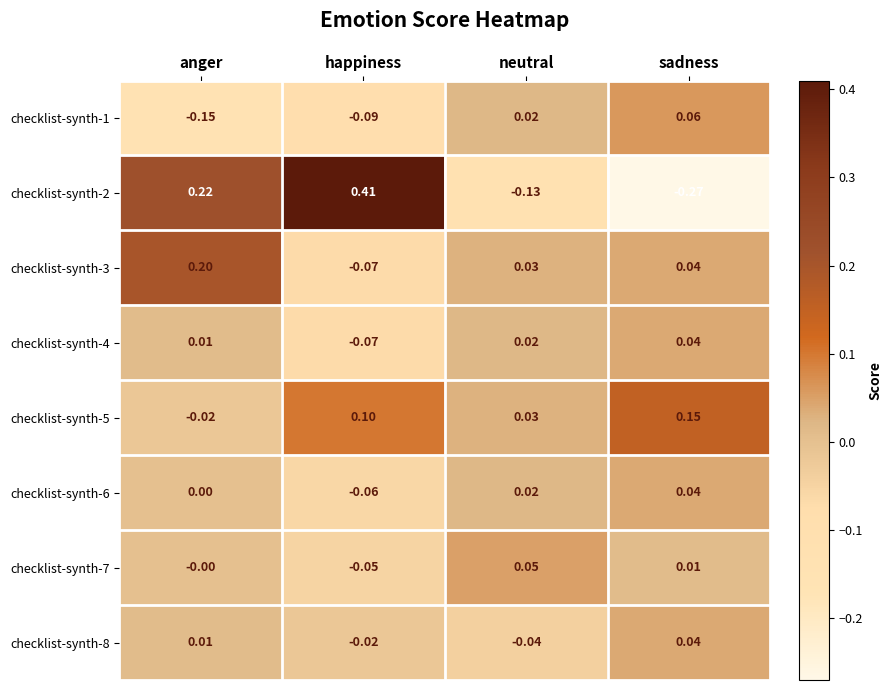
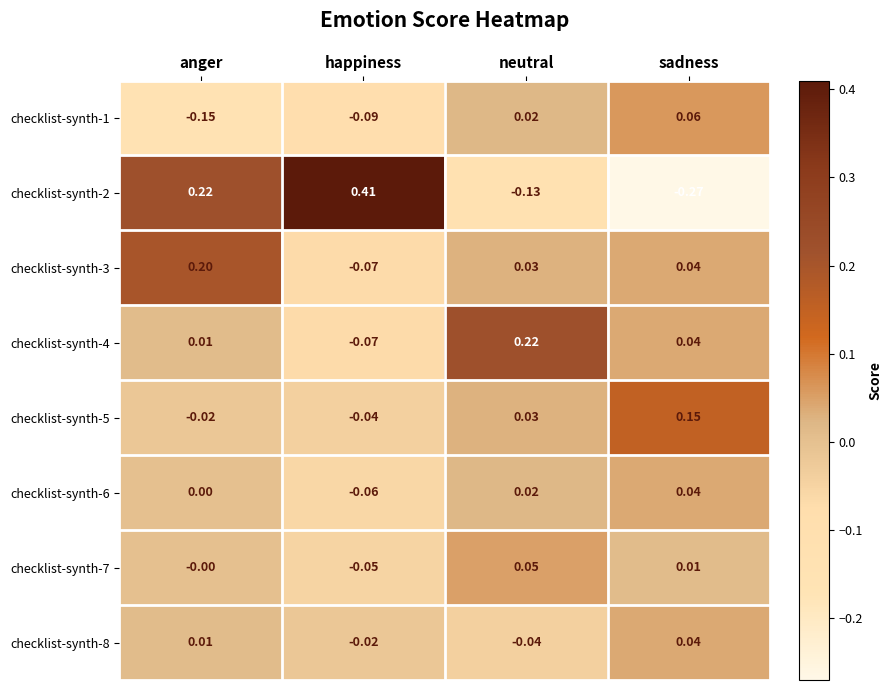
checklist-synth-4, neutral: 0.02 -> 0.22
checklist-synth-5, happiness: 0.10 -> -0.04
